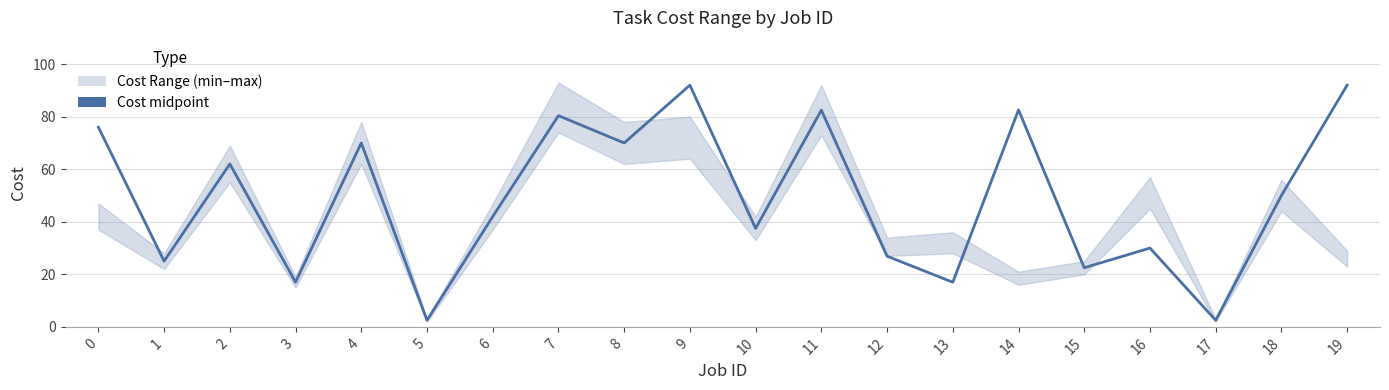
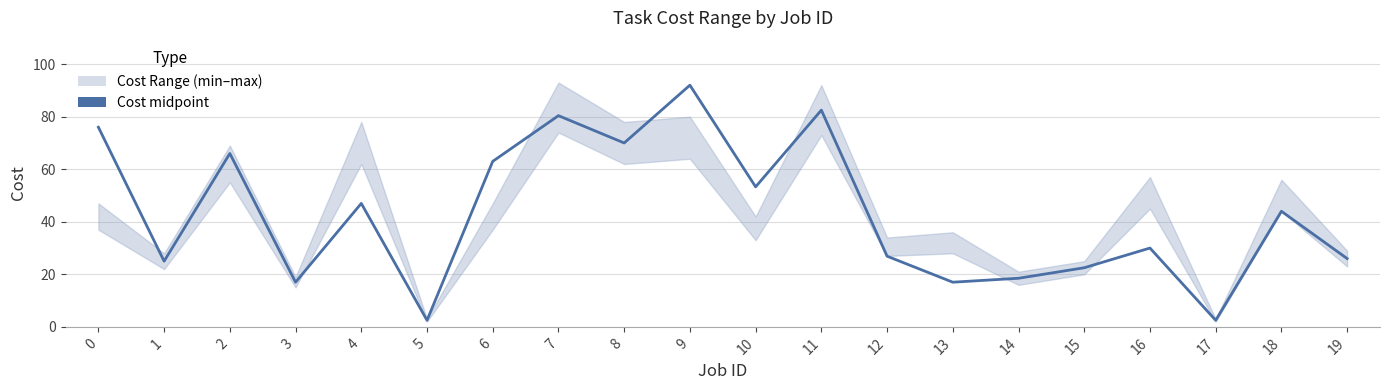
Cost midpoint, 2: 62 -> 66
Cost midpoint, 4: 70 -> 47
Cost midpoint, 6: 42 -> 63
Cost midpoint, 10: 38 -> 53
Cost midpoint, 14: 83 -> 19
Cost midpoint, 18: 50 -> 44
Cost midpoint, 19: 92 -> 26
